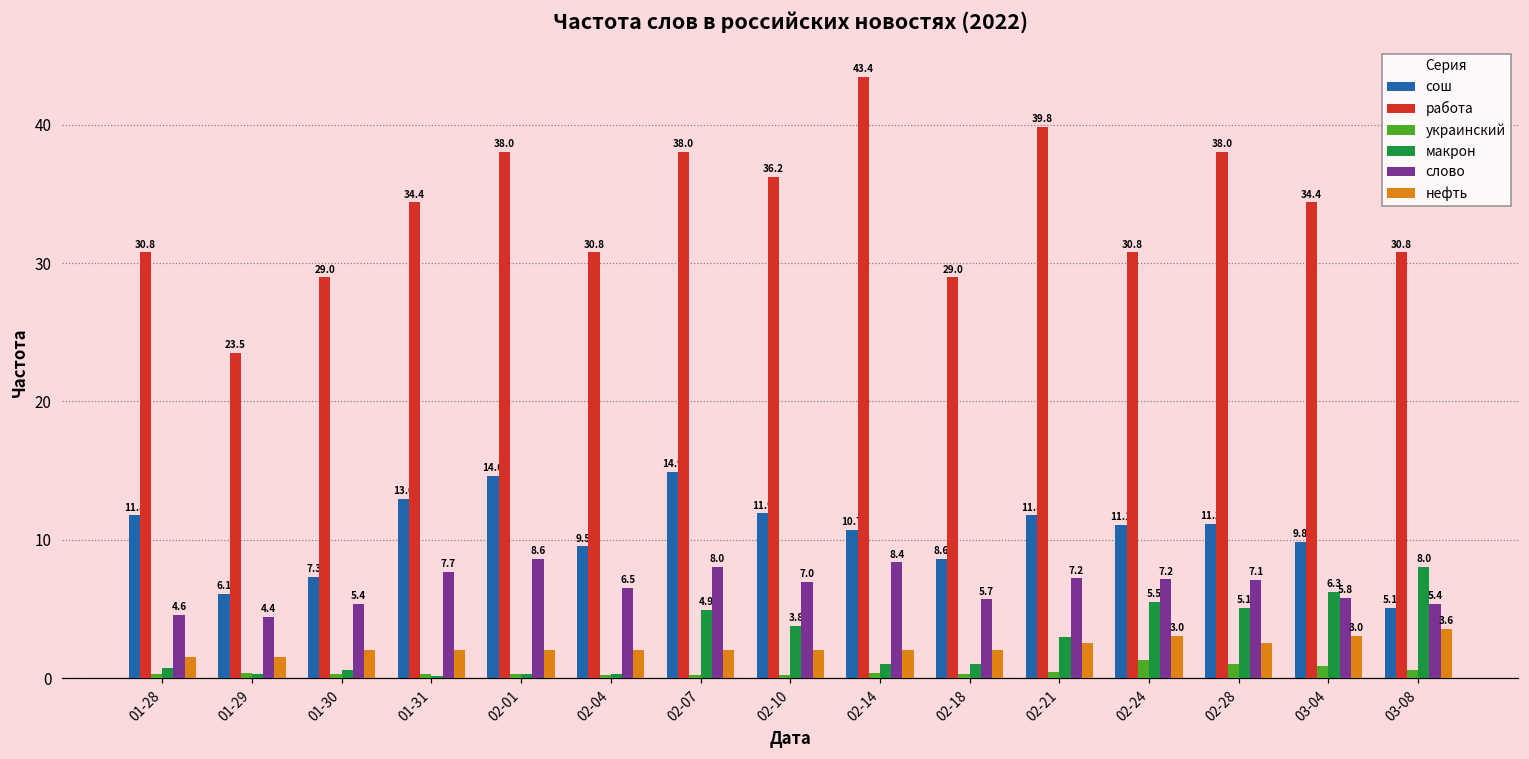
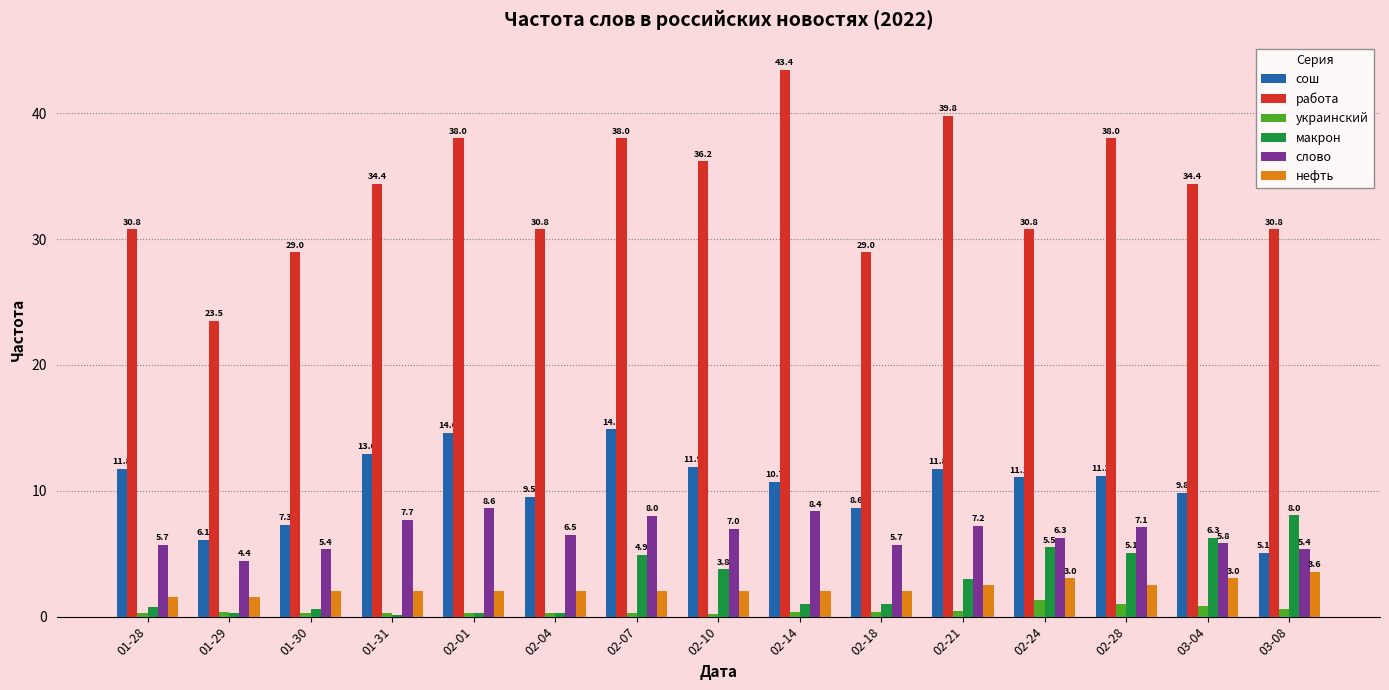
слово, 01-28: 4.6 -> 5.7
слово, 02-24: 7.2 -> 6.3
